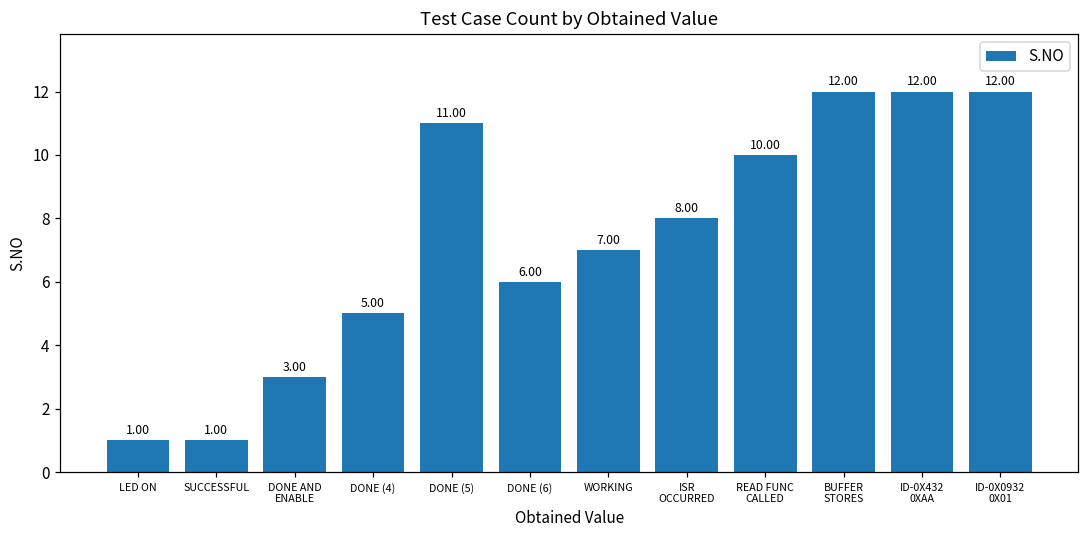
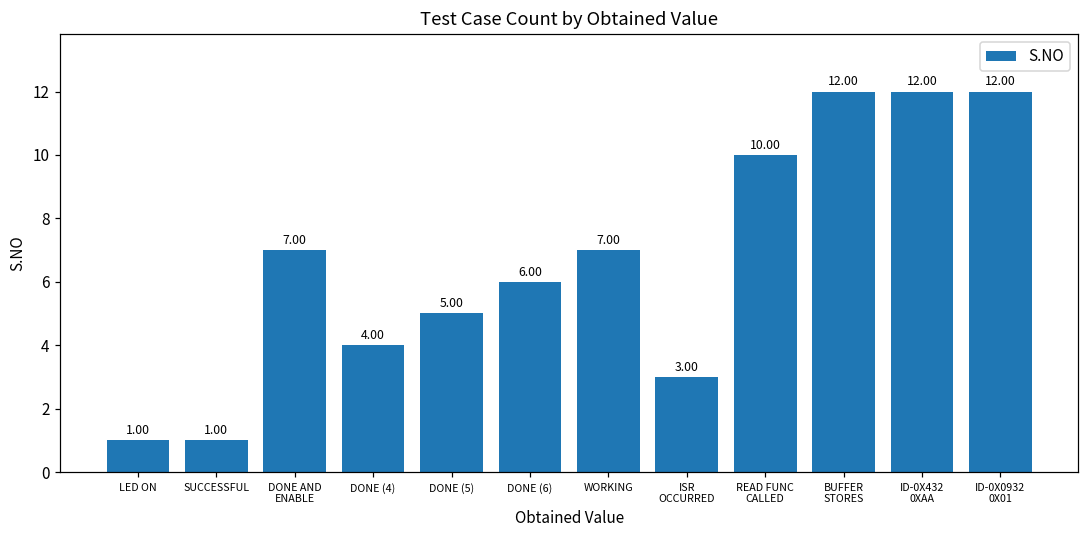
DONE AND ENABLE: 3.00 -> 7.00
DONE (4): 5.00 -> 4.00
DONE (5): 11.00 -> 5.00
ISR OCCURRED: 8.00 -> 3.00
